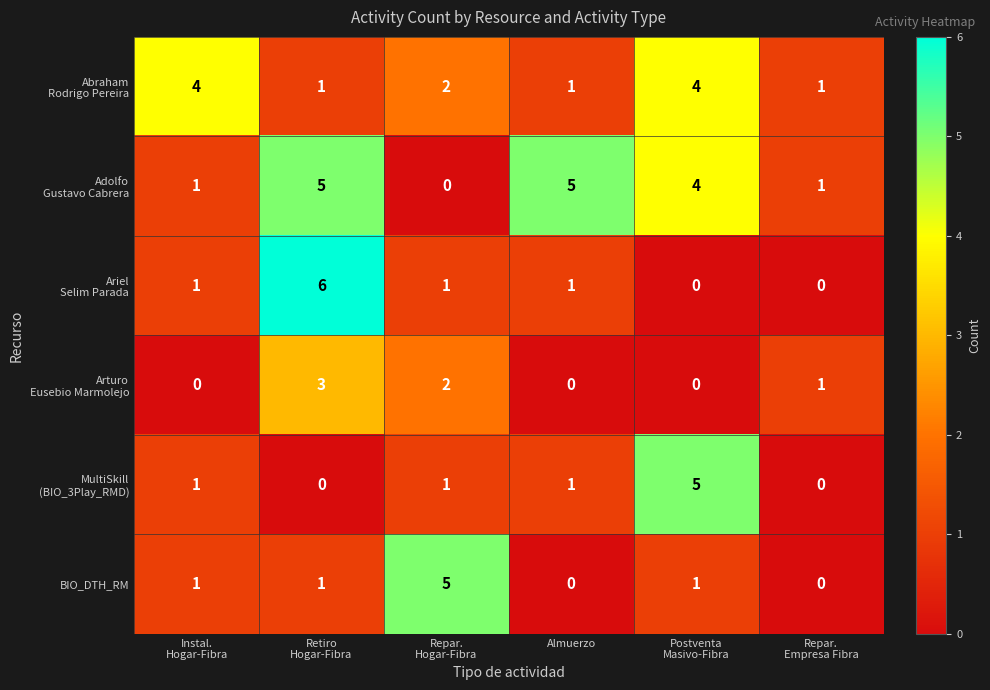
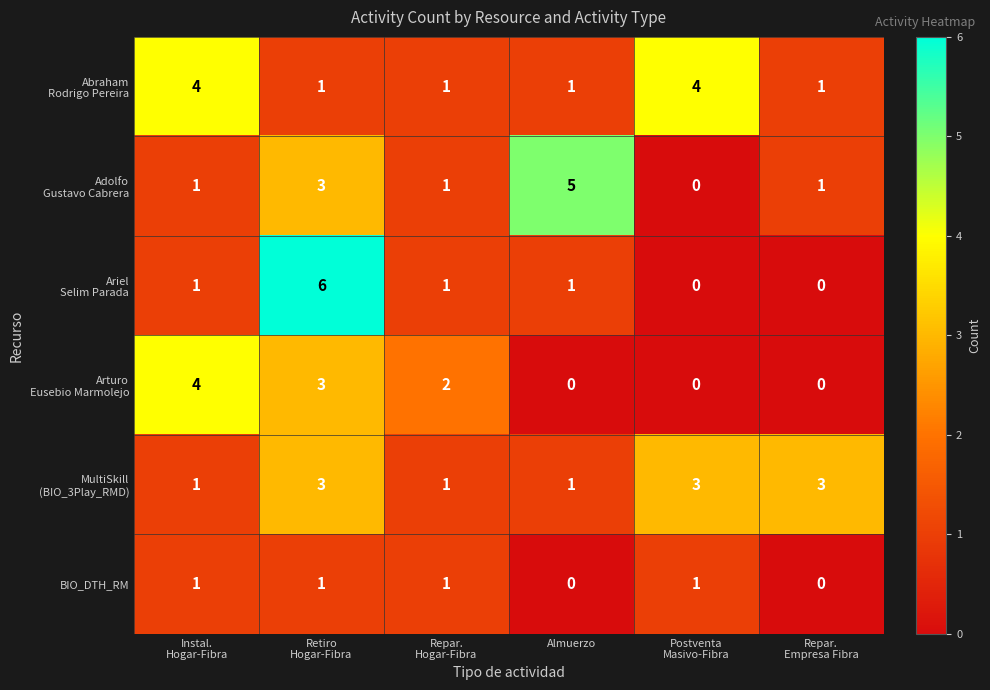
Abraham Rodrigo Pereira, Repar. Hogar-Fibra: 2 -> 1
Adolfo Gustavo Cabrera, Retiro Hogar-Fibra: 5 -> 3
Adolfo Gustavo Cabrera, Repar. Hogar-Fibra: 0 -> 1
Adolfo Gustavo Cabrera, Postventa Masivo-Fibra: 4 -> 0
Arturo Eusebio Marmolejo, Instal. Hogar-Fibra: 0 -> 4
Arturo Eusebio Marmolejo, Repar. Empresa Fibra: 1 -> 0
MultiSkill (BIO_3Play_RMD), Retiro Hogar-Fibra: 0 -> 3
MultiSkill (BIO_3Play_RMD), Postventa Masivo-Fibra: 5 -> 3
MultiSkill (BIO_3Play_RMD), Repar. Empresa Fibra: 0 -> 3
BIO_DTH_RM, Repar. Hogar-Fibra: 5 -> 1
